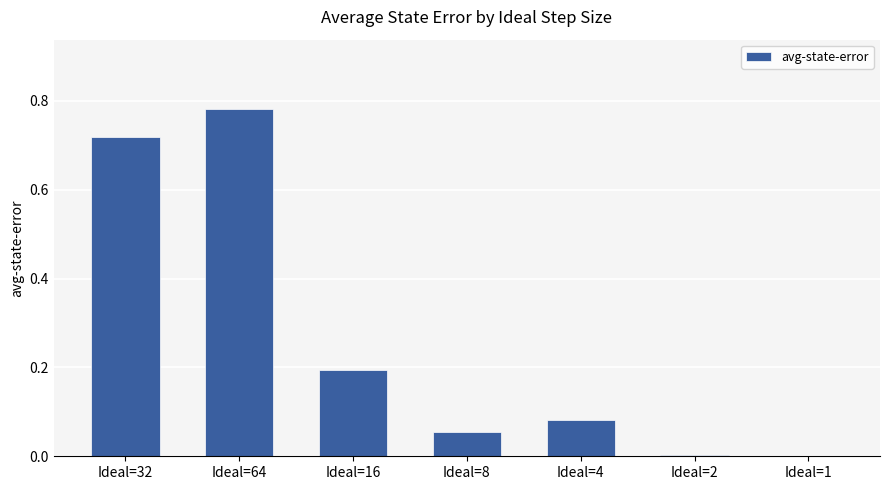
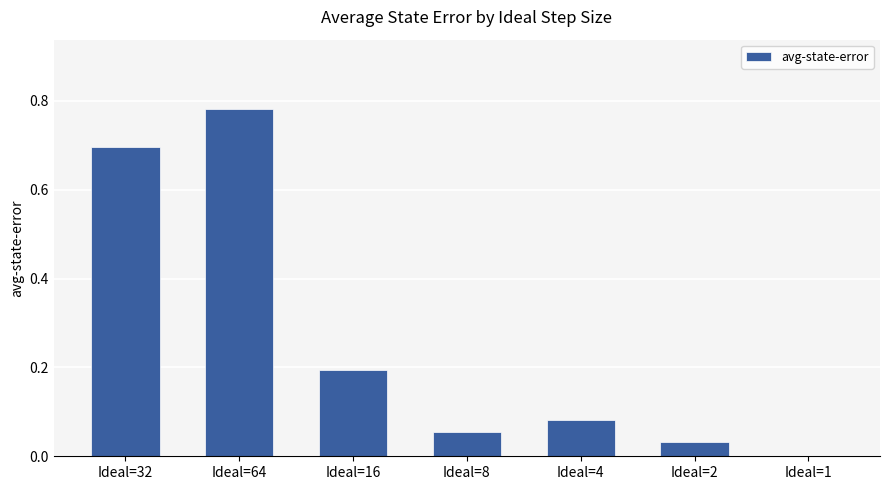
Ideal=32: 0.72 -> 0.70
Ideal=2: 0.00 -> 0.03
